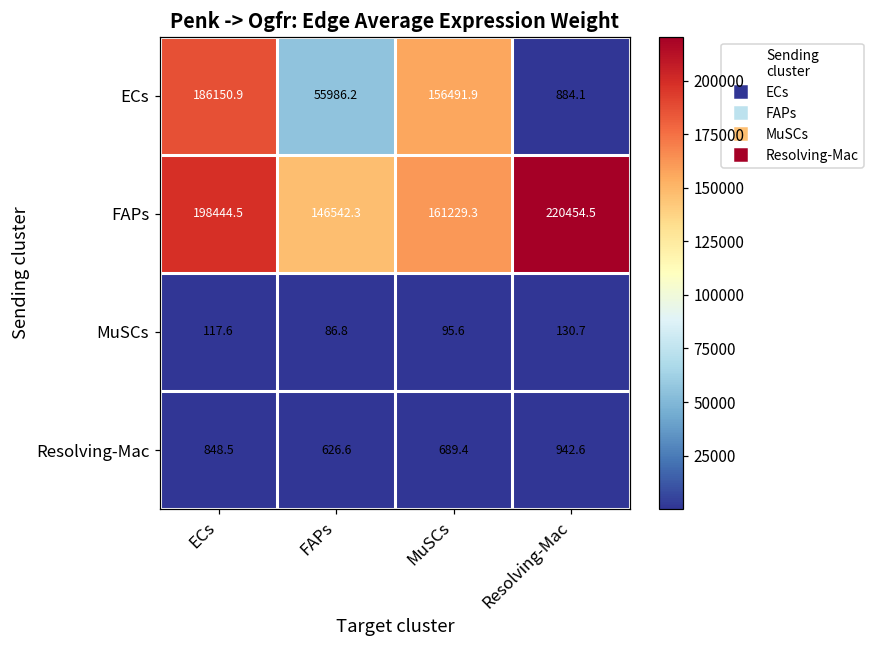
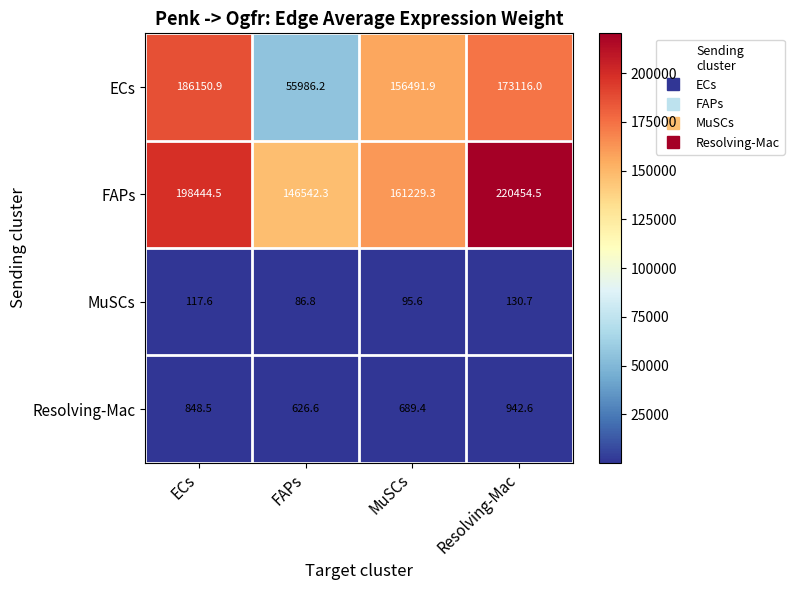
ECs, Resolving-Mac: 884.1 -> 173116.0
